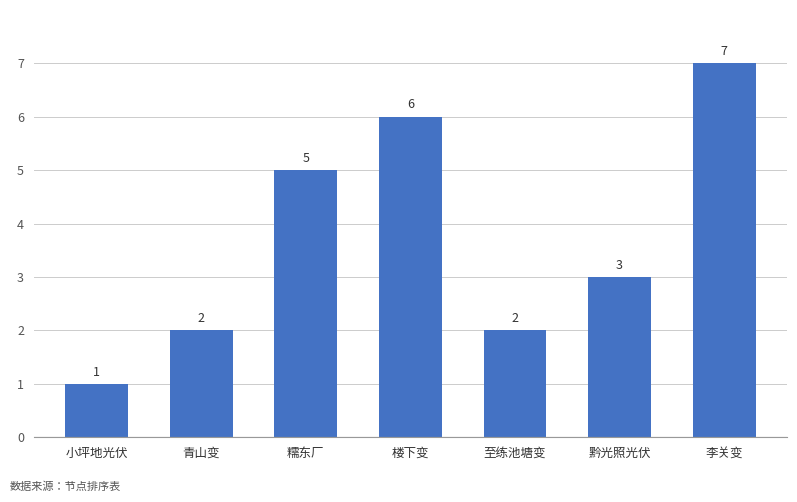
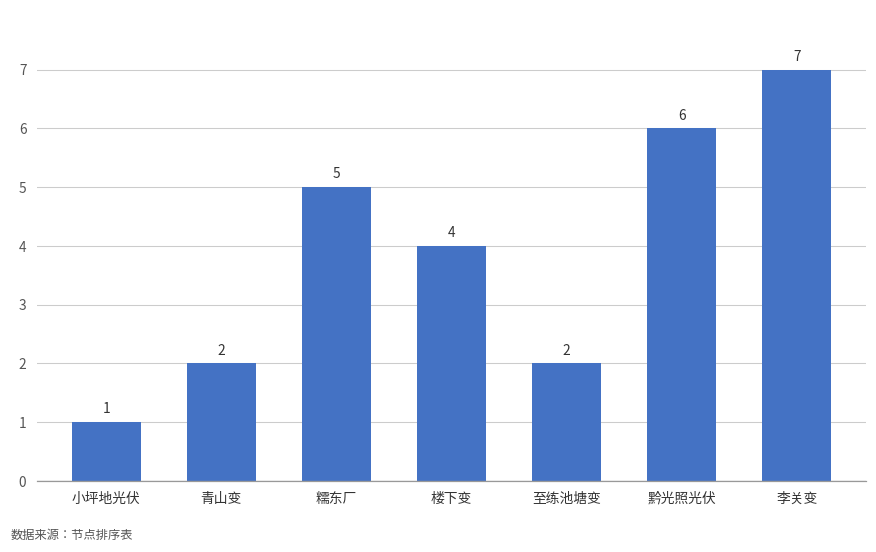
楼下变: 6 -> 4
黔光照光伏: 3 -> 6
